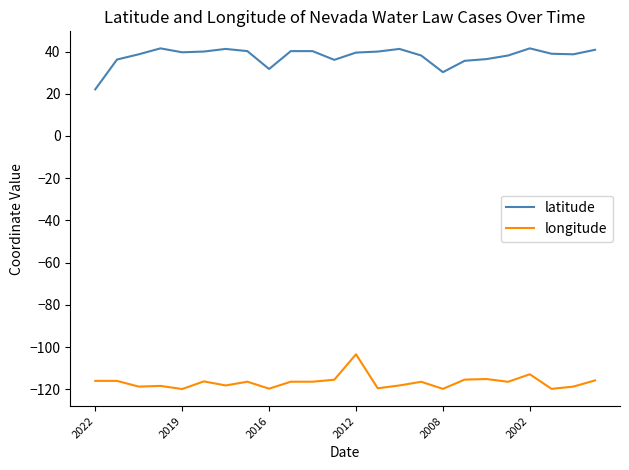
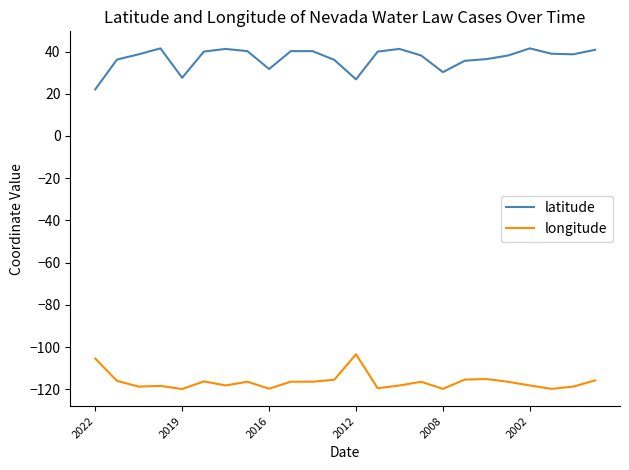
longitude, 2022: -116 -> -105
latitude, 2019: 40 -> 28
latitude, 2012: 40 -> 27
longitude, 2002: -113 -> -118
